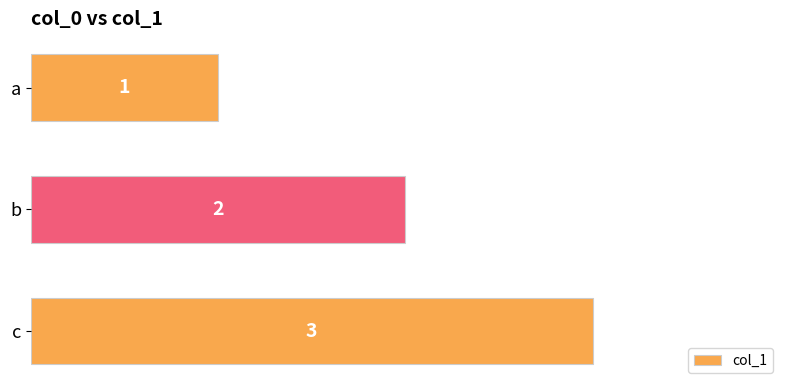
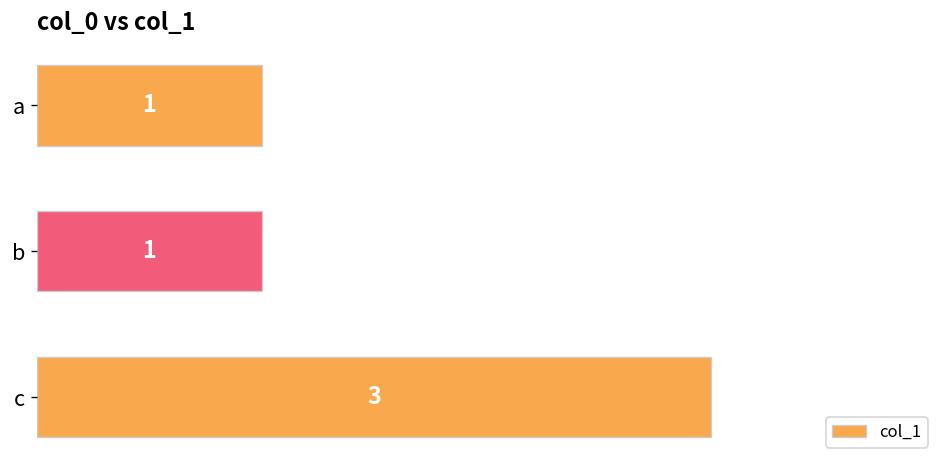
b: 2 -> 1
